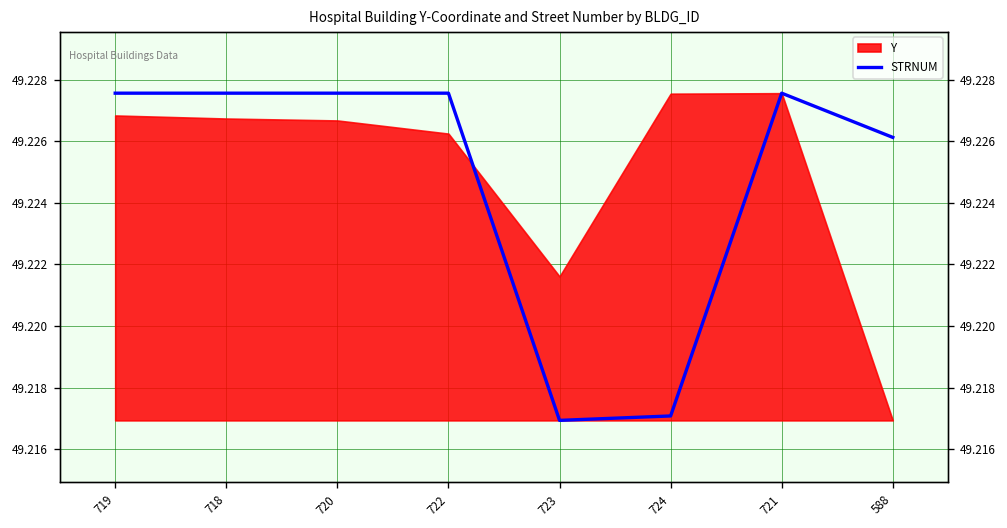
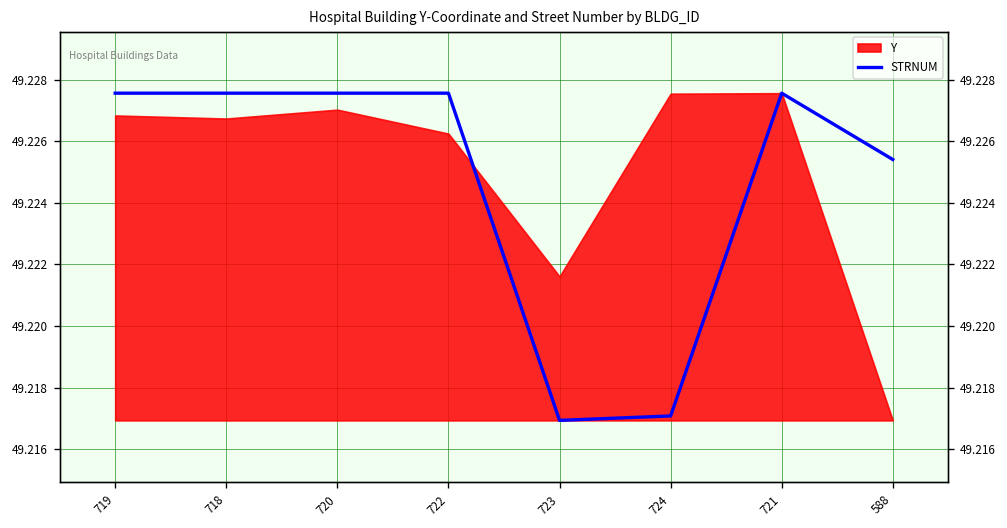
Y, 720: 49.2267 -> 49.2270
STRNUM, 588: 49.2261 -> 49.2254
